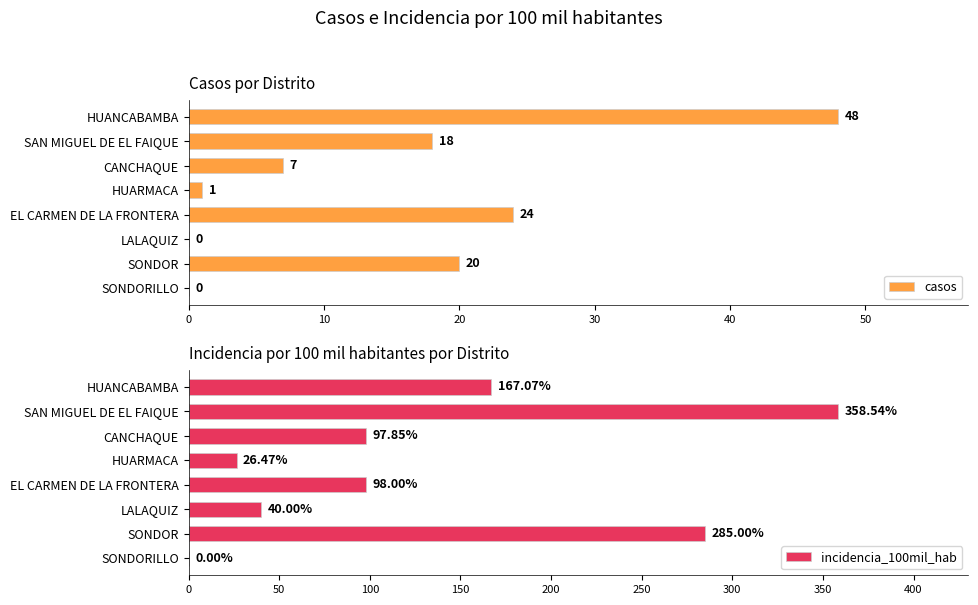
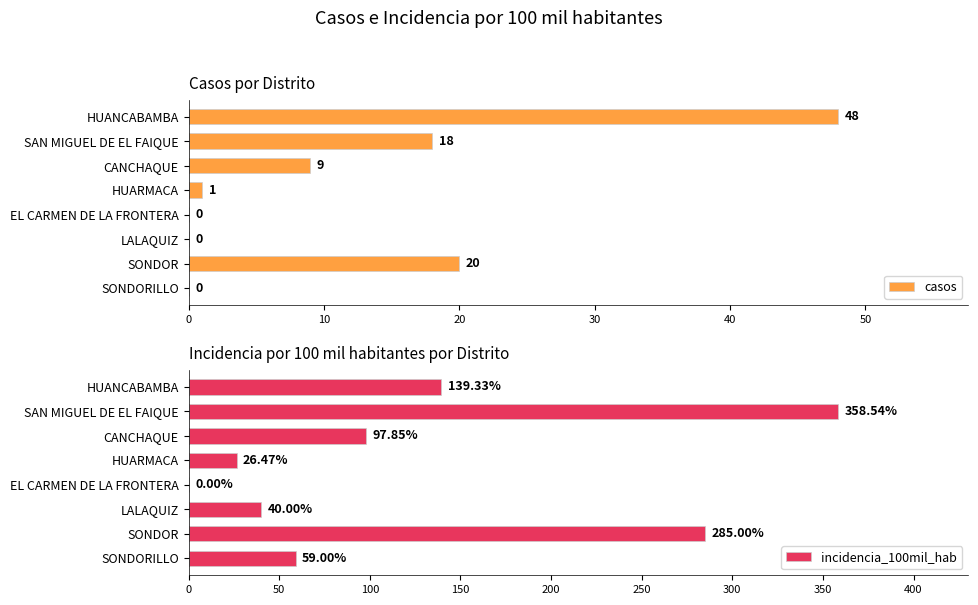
Casos por Distrito, CANCHAQUE: 7 -> 9
Casos por Distrito, EL CARMEN DE LA FRONTERA: 24 -> 0
Incidencia por 100 mil habitantes por Distrito, HUANCABAMBA: 167.07% -> 139.33%
Incidencia por 100 mil habitantes por Distrito, EL CARMEN DE LA FRONTERA: 98.00% -> 0.00%
Incidencia por 100 mil habitantes por Distrito, SONDORILLO: 0.00% -> 59.00%
